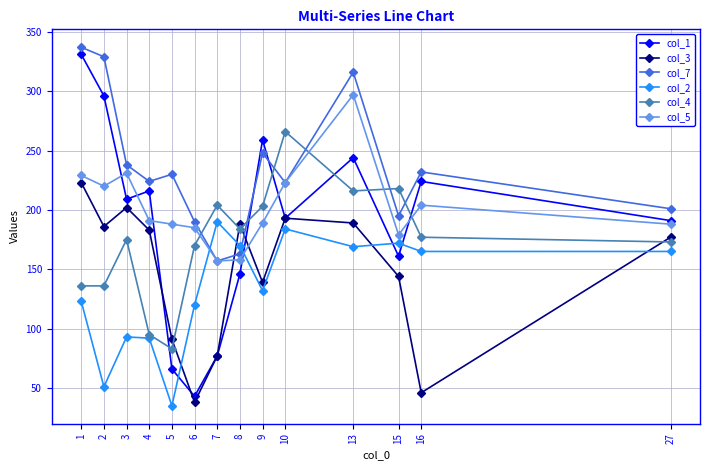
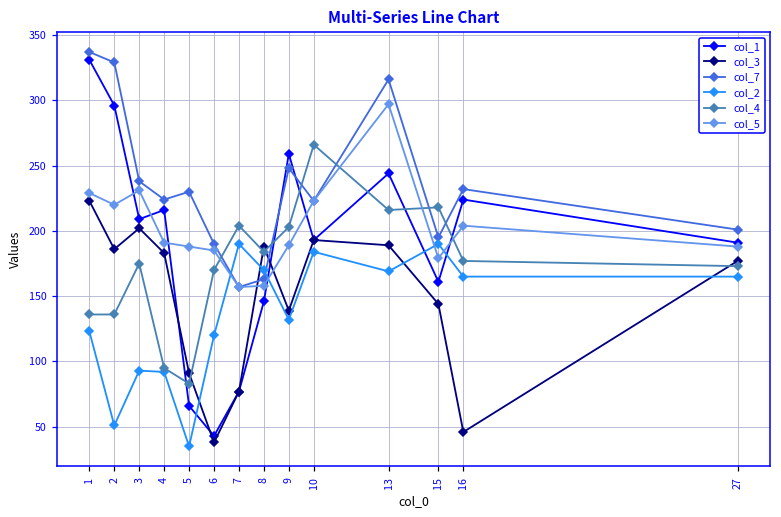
col_2, 15: 172 -> 190
